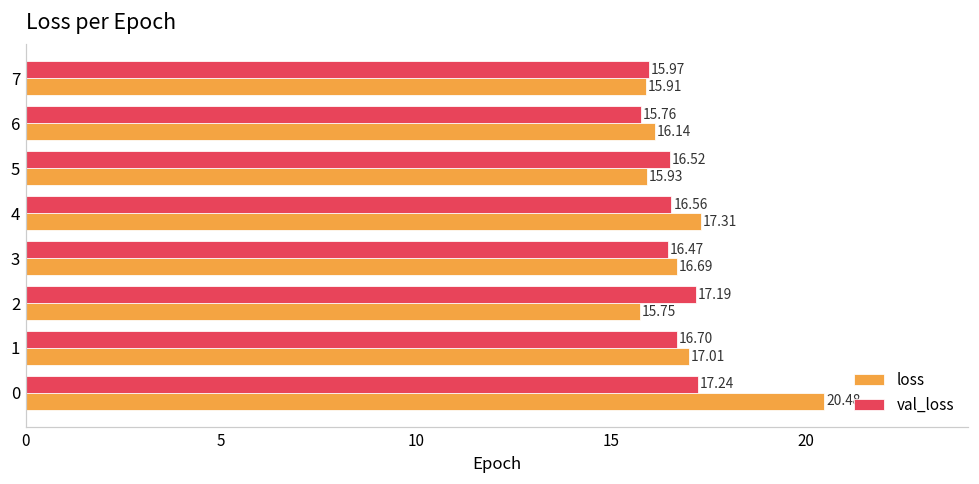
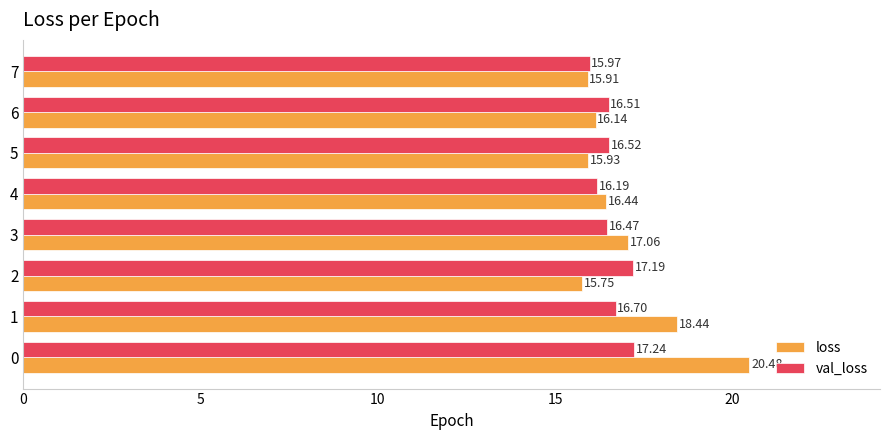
val_loss, 6: 15.76 -> 16.51
val_loss, 4: 16.56 -> 16.19
loss, 4: 17.31 -> 16.44
loss, 3: 16.69 -> 17.06
loss, 1: 17.01 -> 18.44
